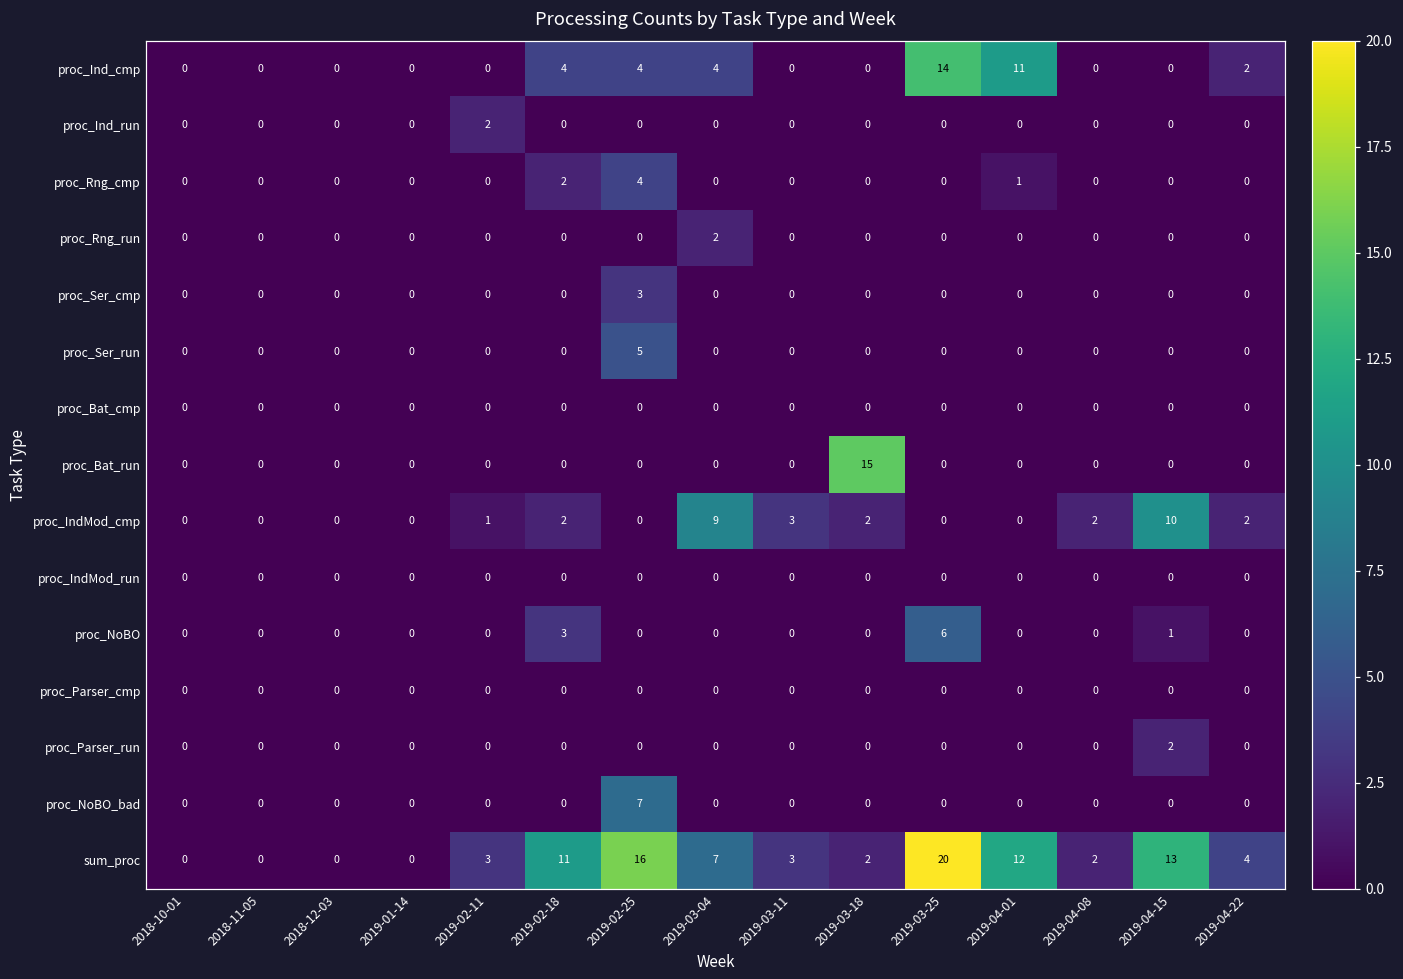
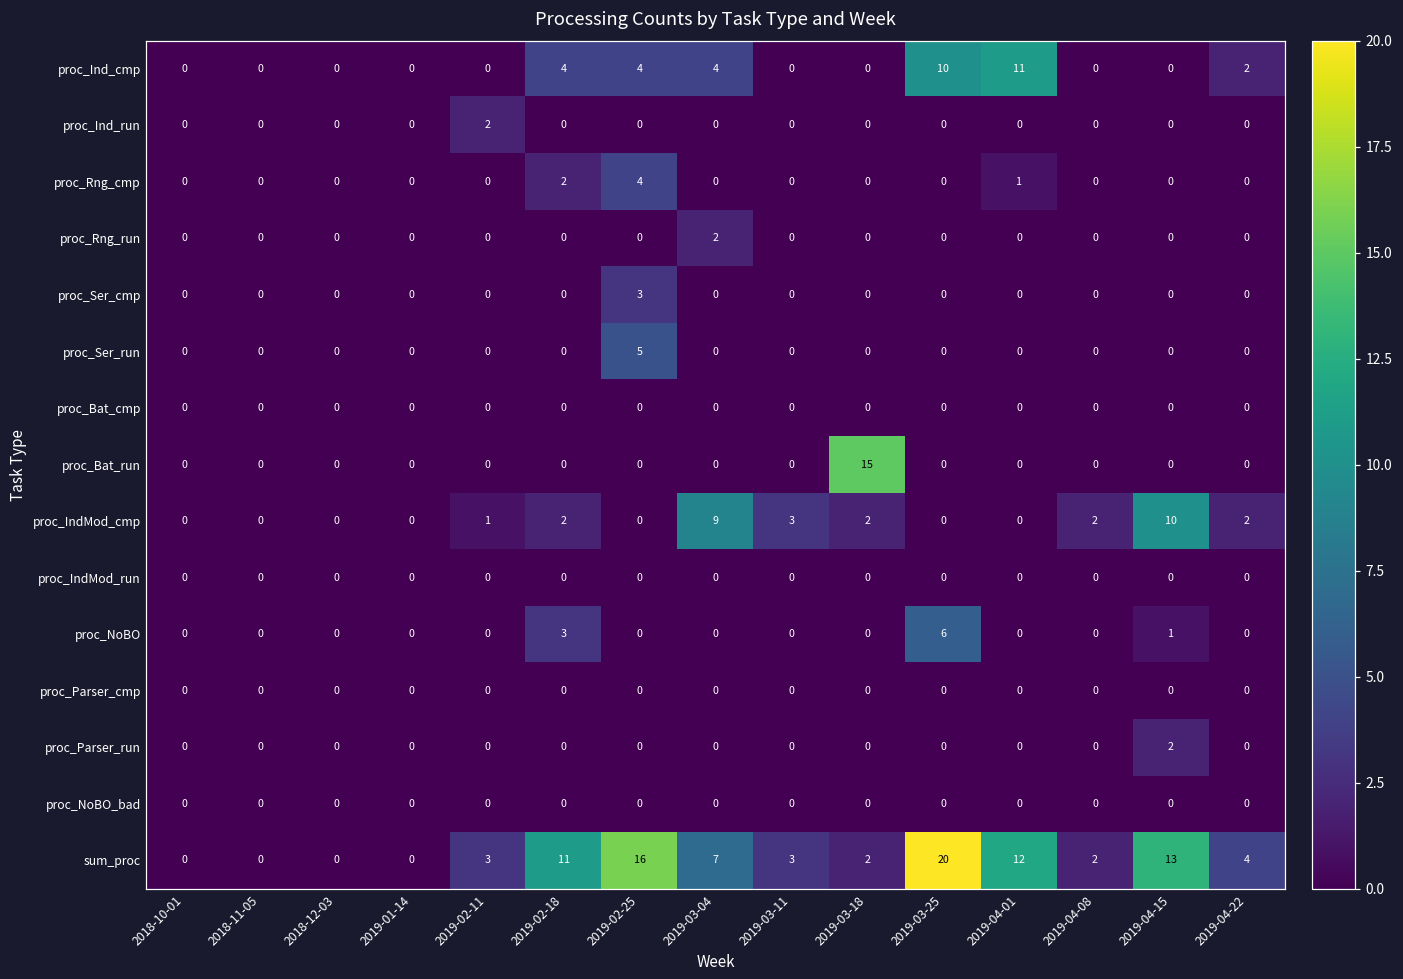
proc_Ind_cmp, 2019-03-25: 14 -> 10
proc_NoBO_bad, 2019-02-25: 7 -> 0
